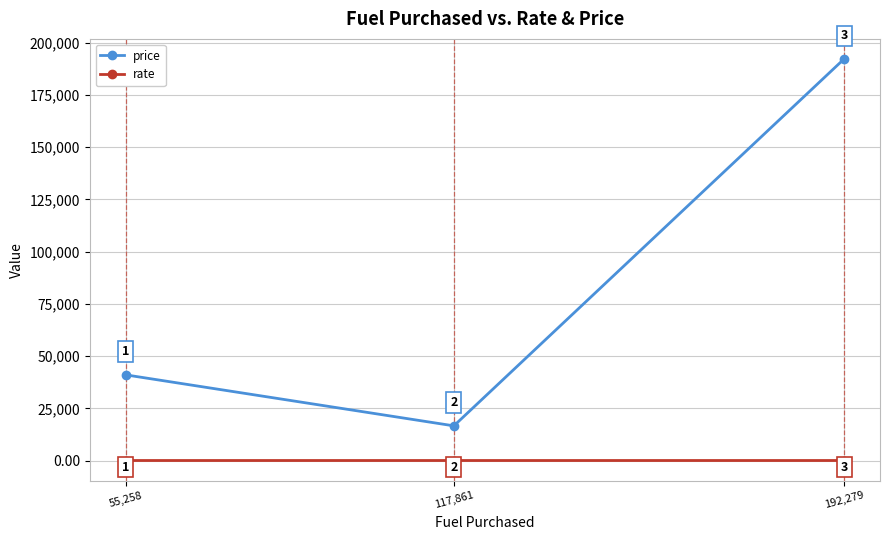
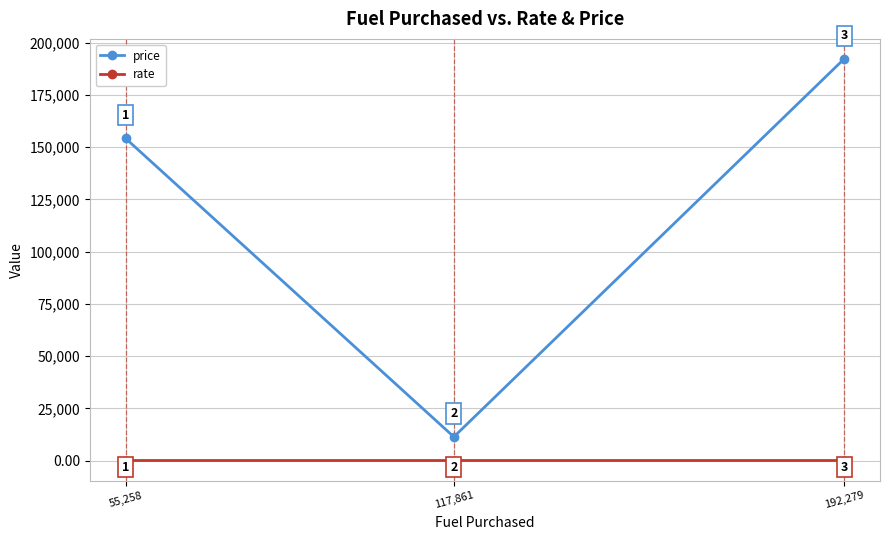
price, 55,258: 41,000 -> 154,000
price, 117,861: 17,000 -> 11,000
